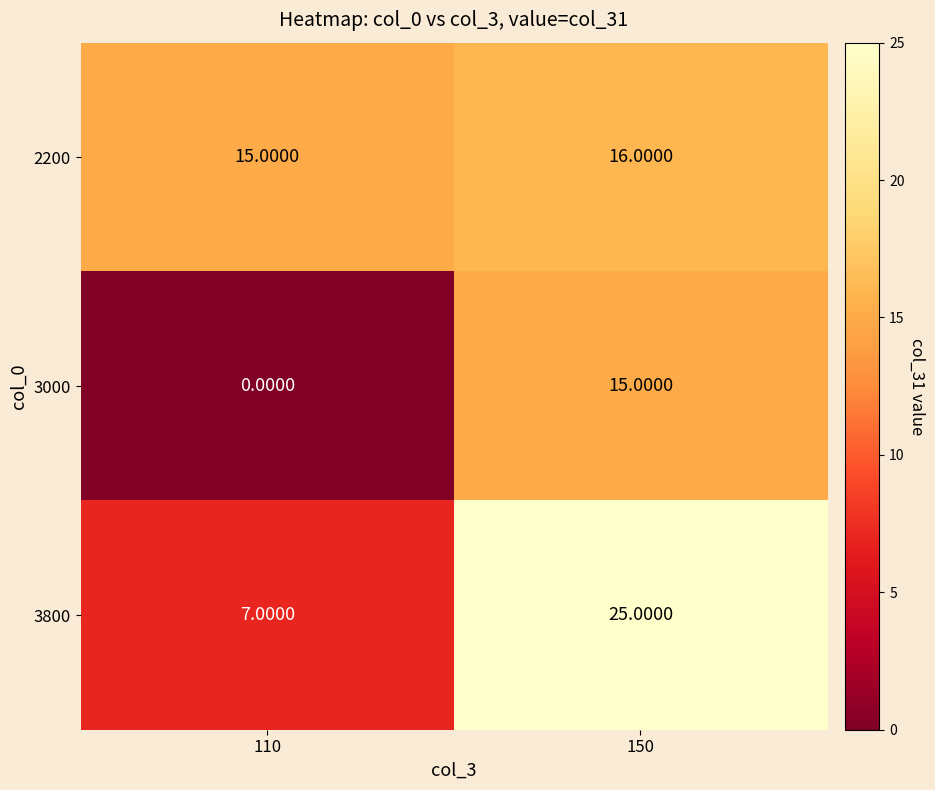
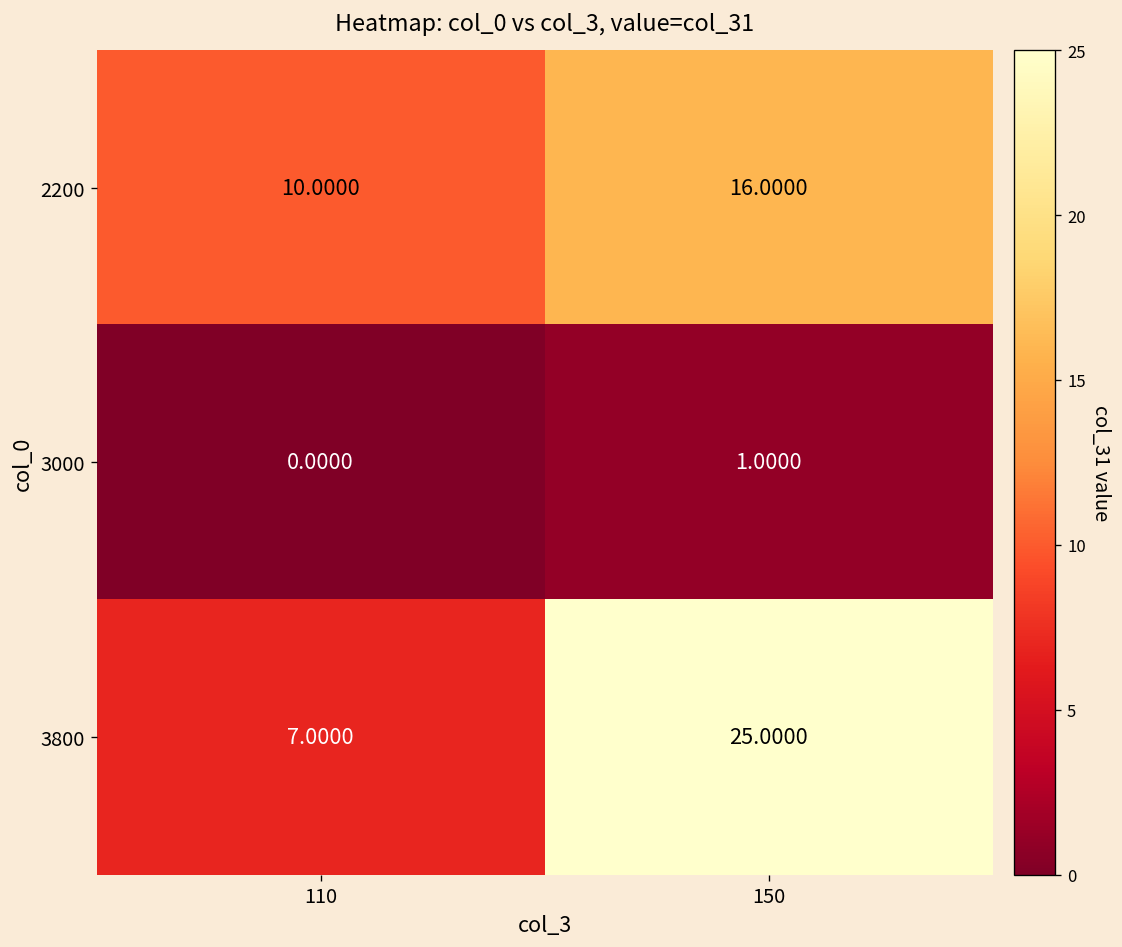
2200, 110: 15.0000 -> 10.0000
3000, 150: 15.0000 -> 1.0000
